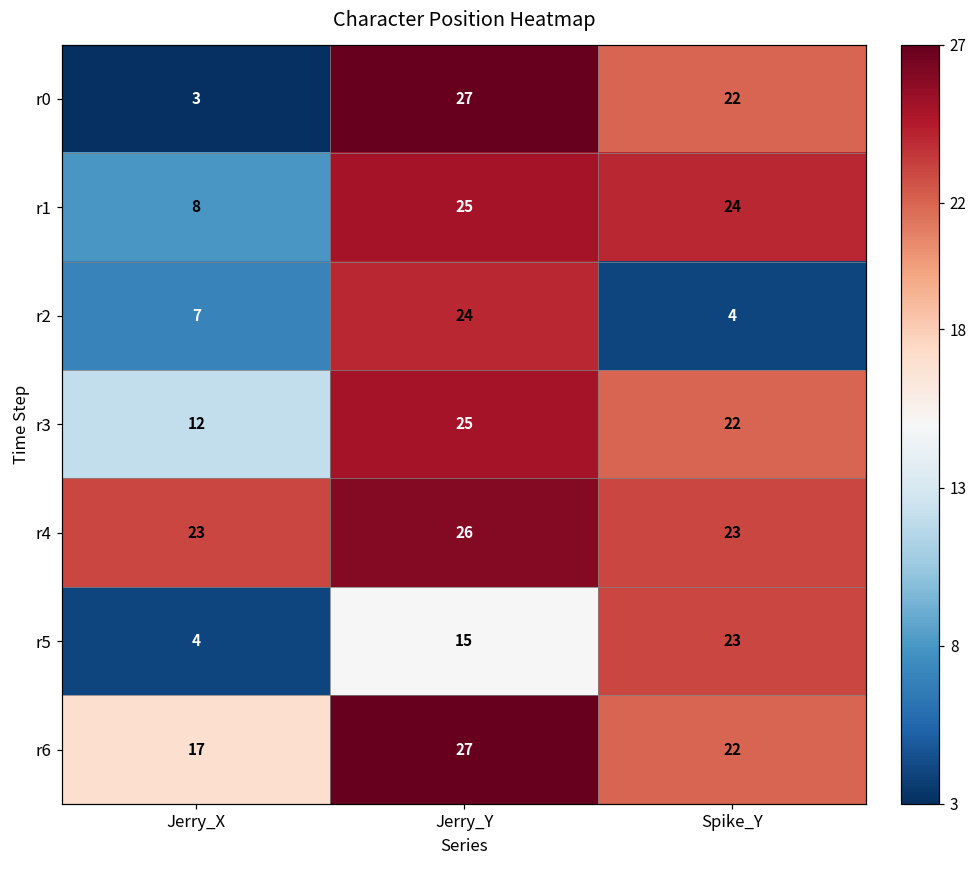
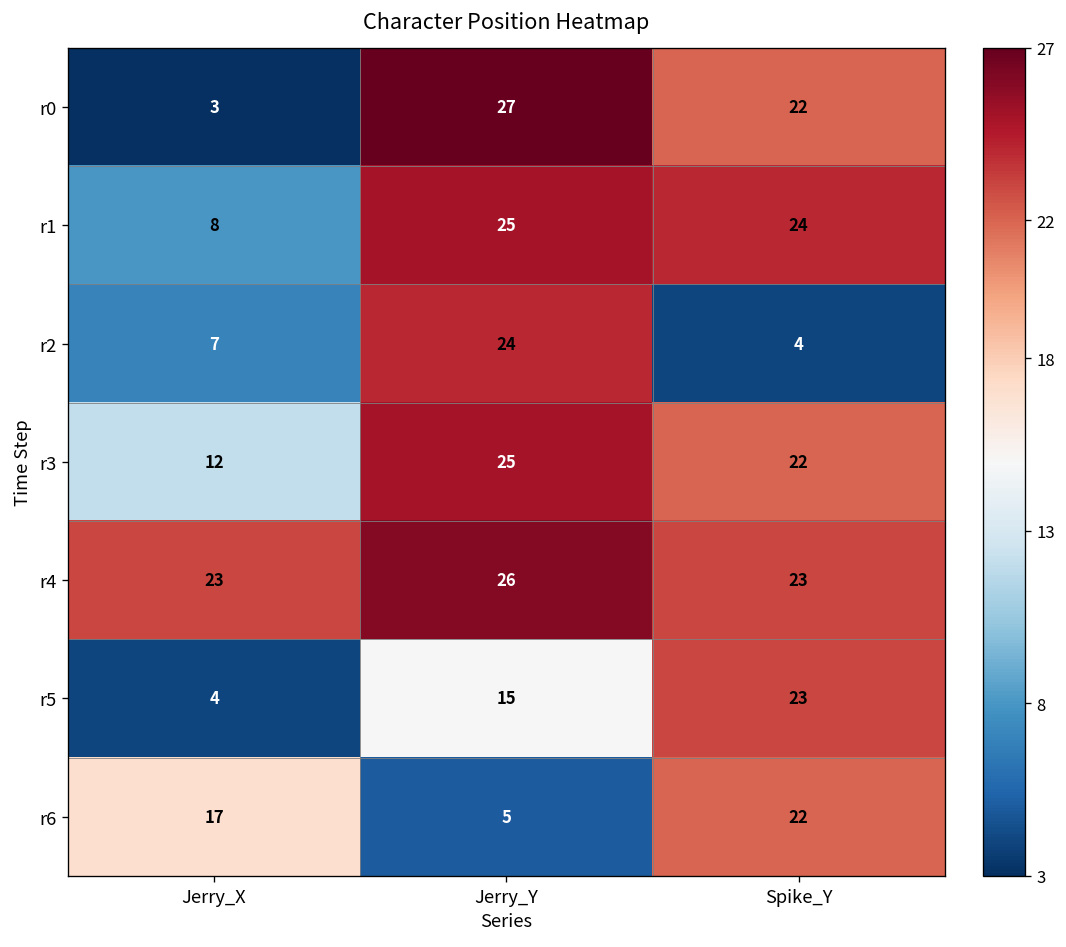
r6, Jerry_Y: 27 -> 5
